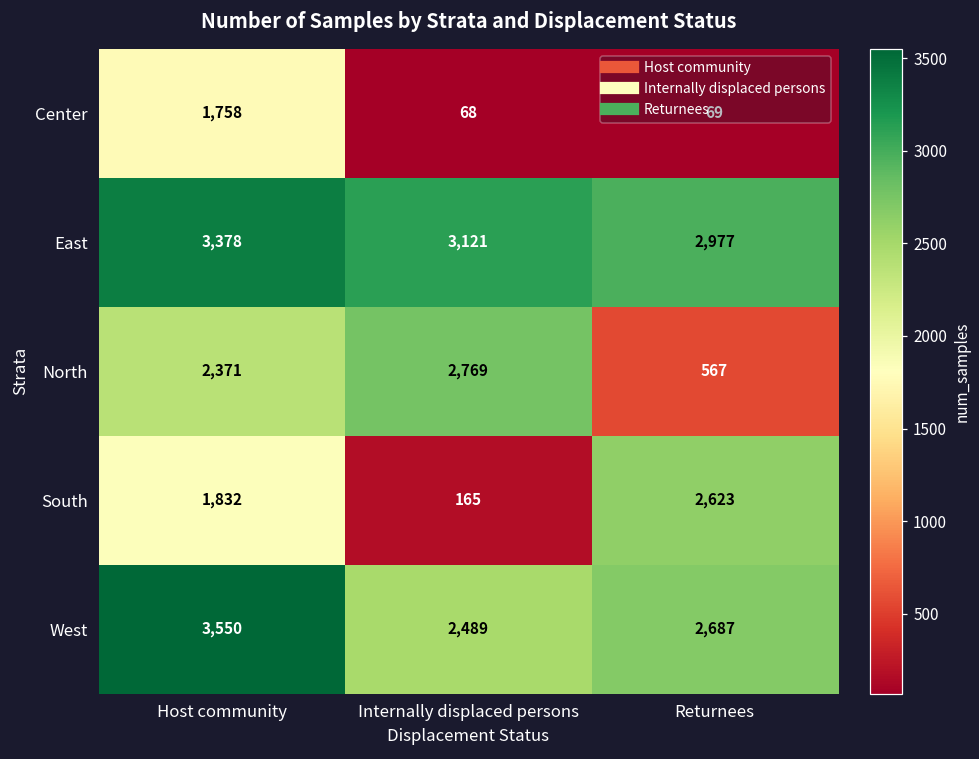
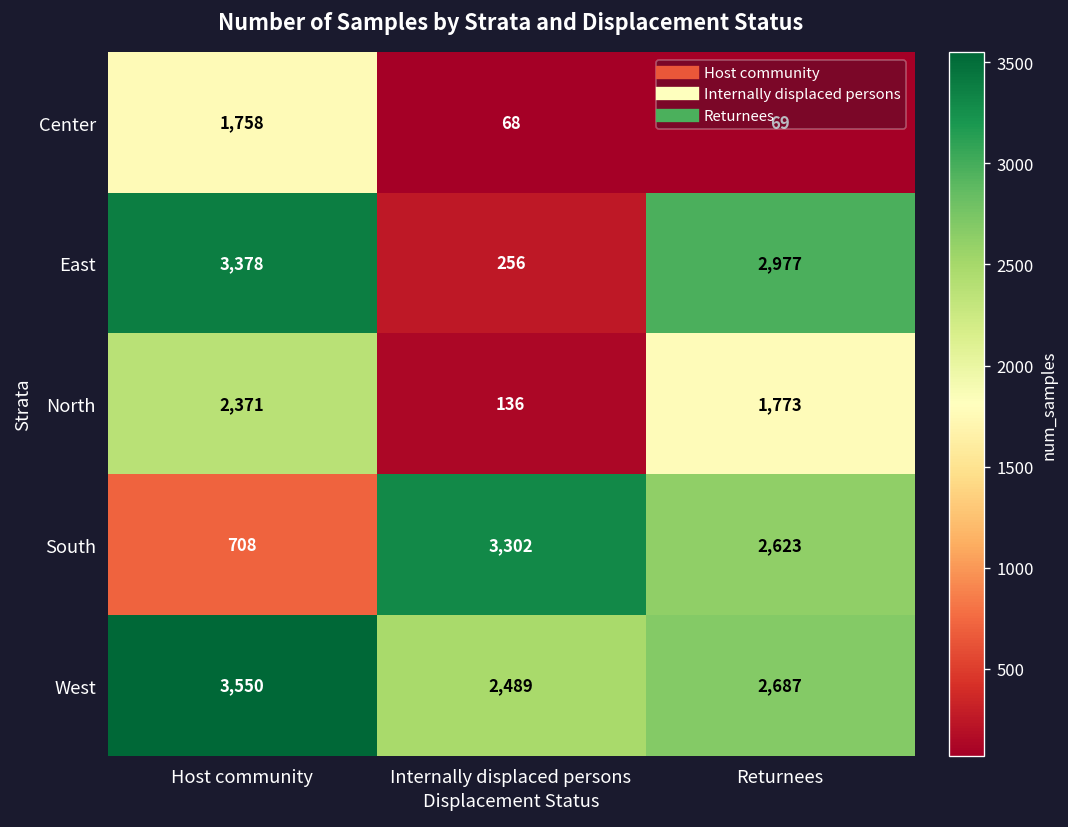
East, Internally displaced persons: 3,121 -> 256
North, Internally displaced persons: 2,769 -> 136
North, Returnees: 567 -> 1,773
South, Host community: 1,832 -> 708
South, Internally displaced persons: 165 -> 3,302
